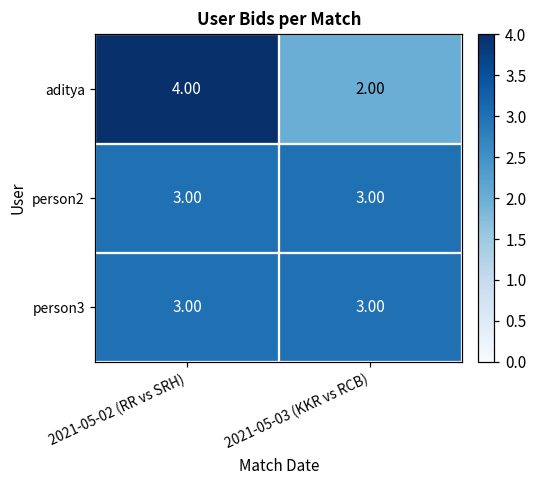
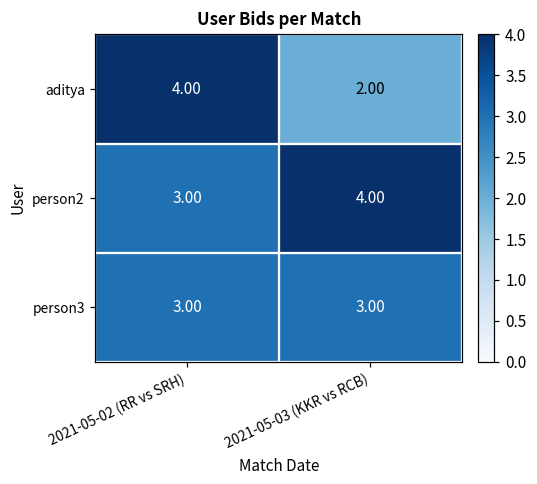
person2, 2021-05-03 (KKR vs RCB): 3.00 -> 4.00
